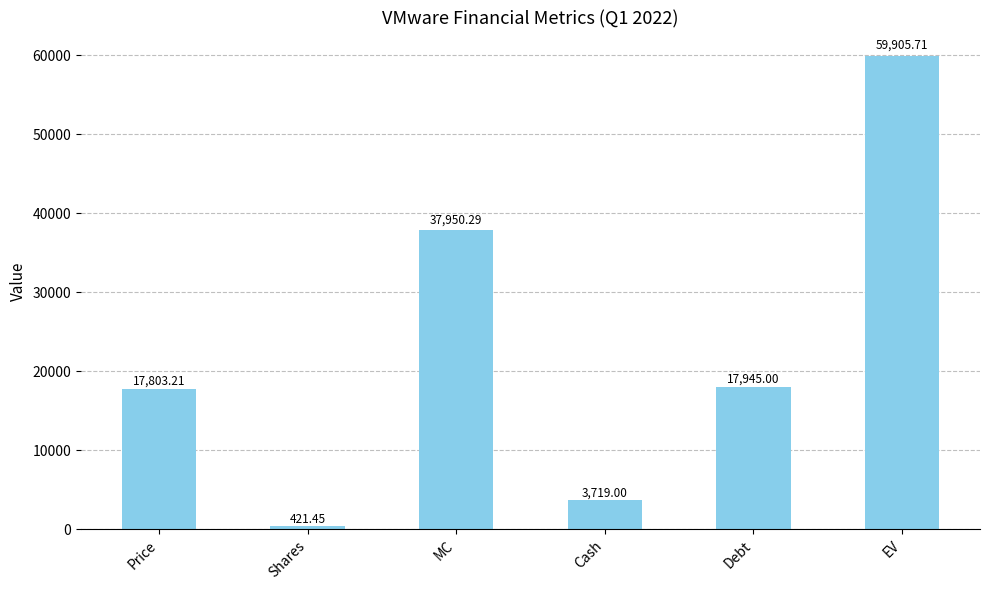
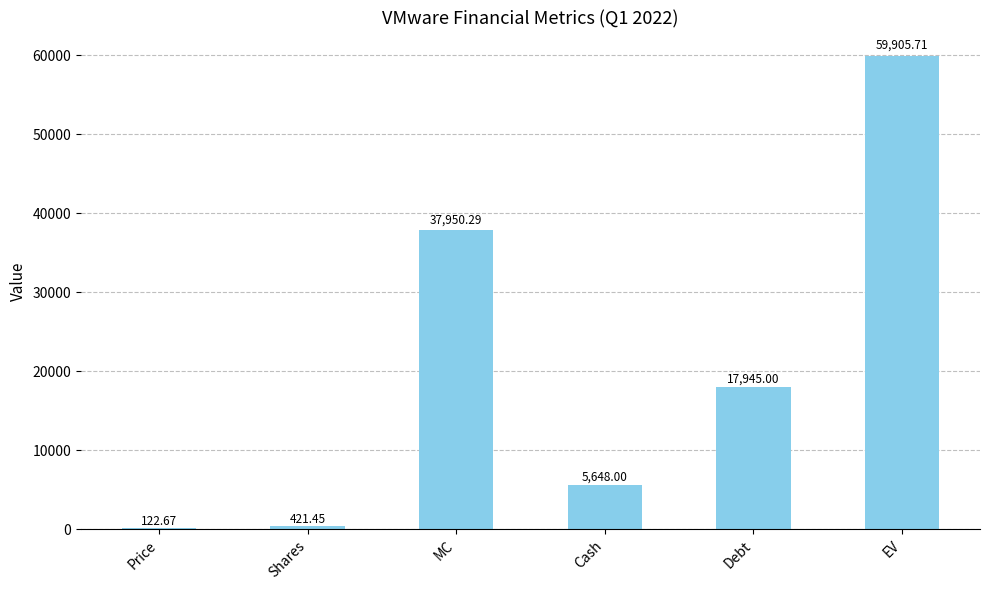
Price: 17,803.21 -> 122.67
Cash: 3,719.00 -> 5,648.00
